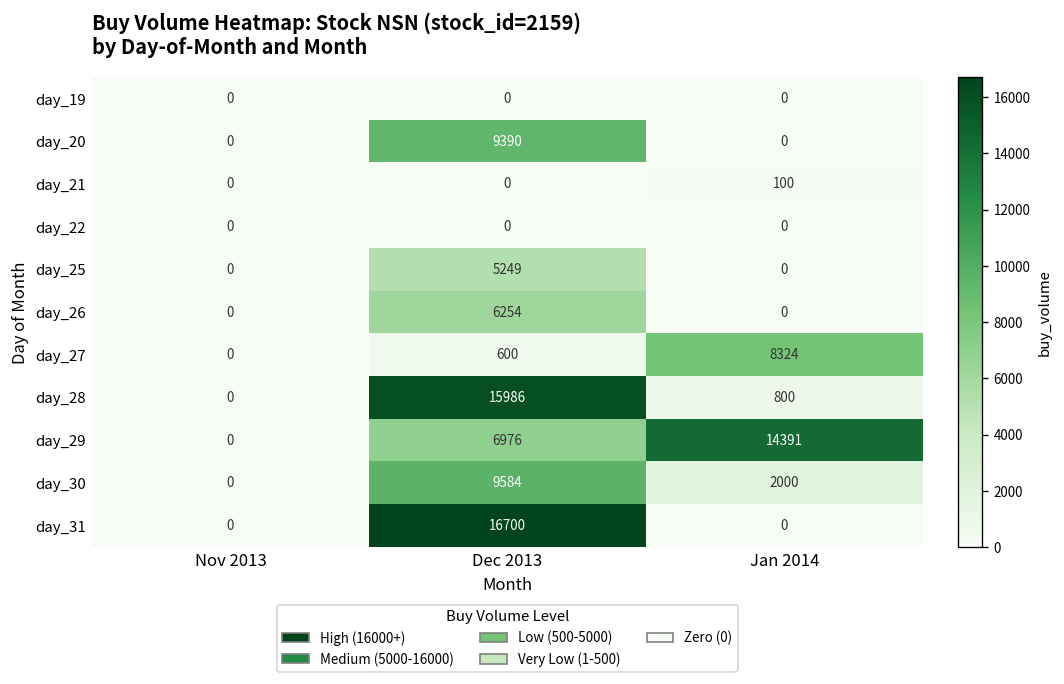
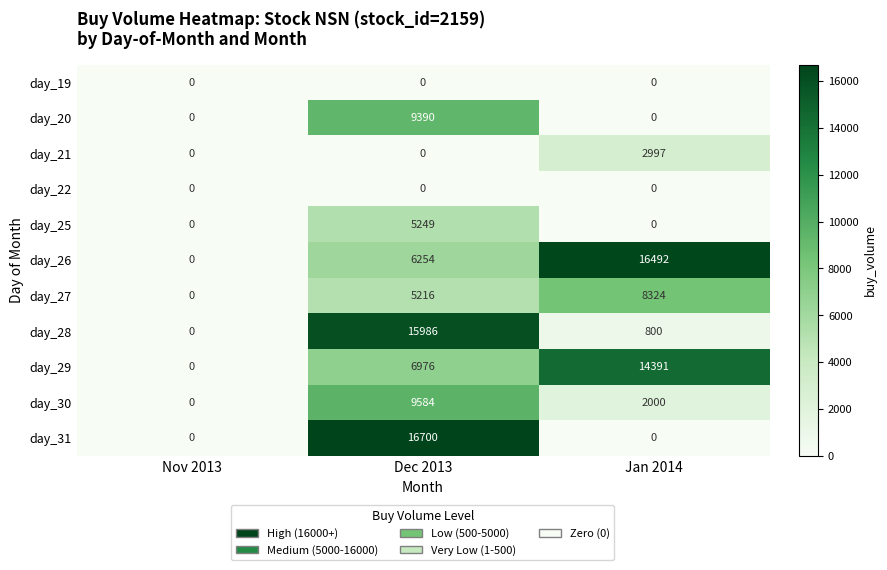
day_21, Jan 2014: 100 -> 2997
day_26, Jan 2014: 0 -> 16492
day_27, Dec 2013: 600 -> 5216
